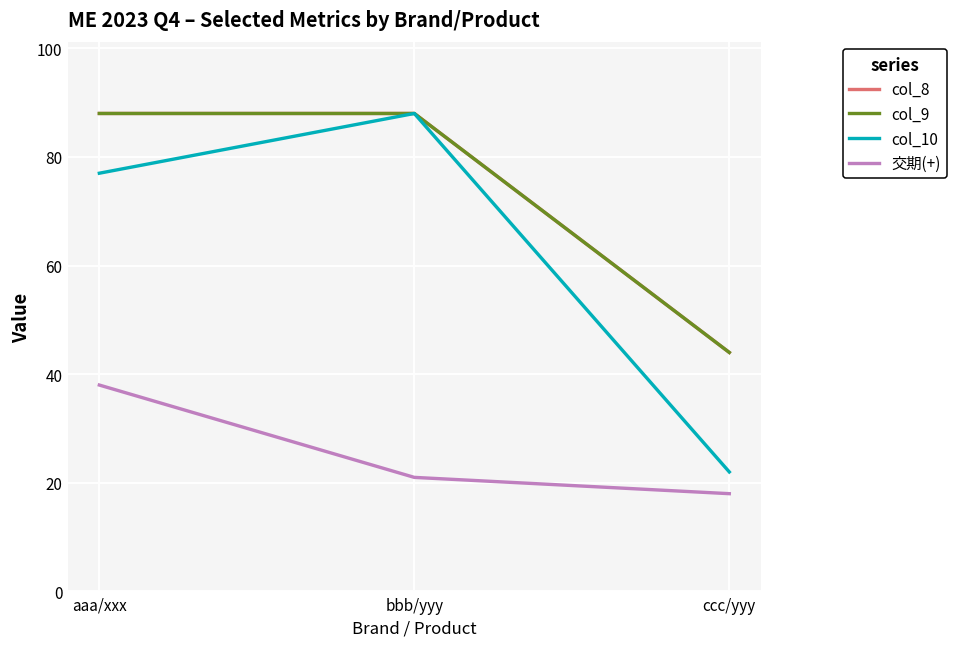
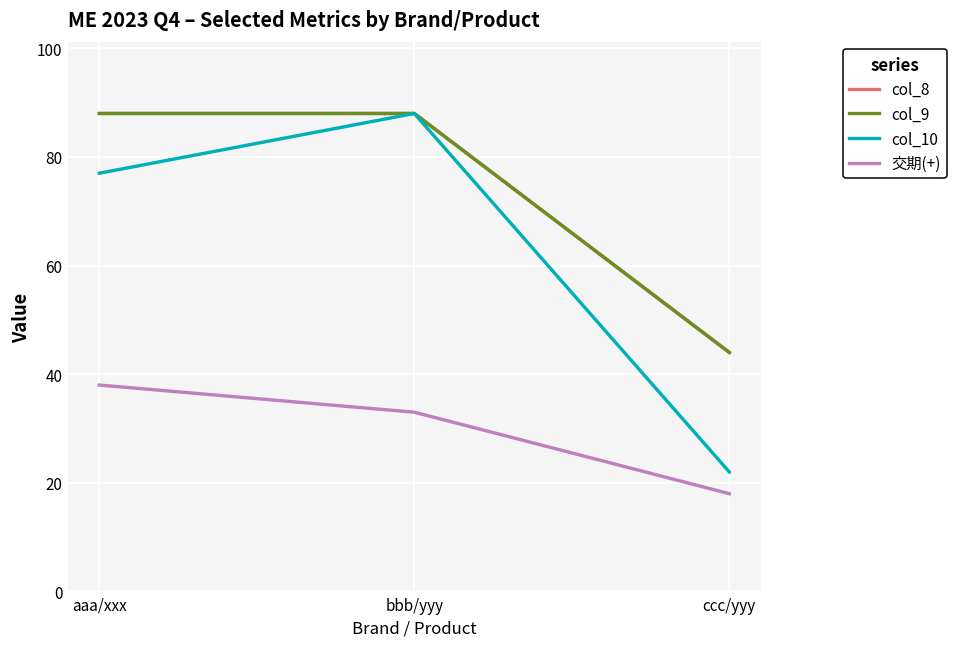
交期(+), bbb/yyy: 21 -> 33
